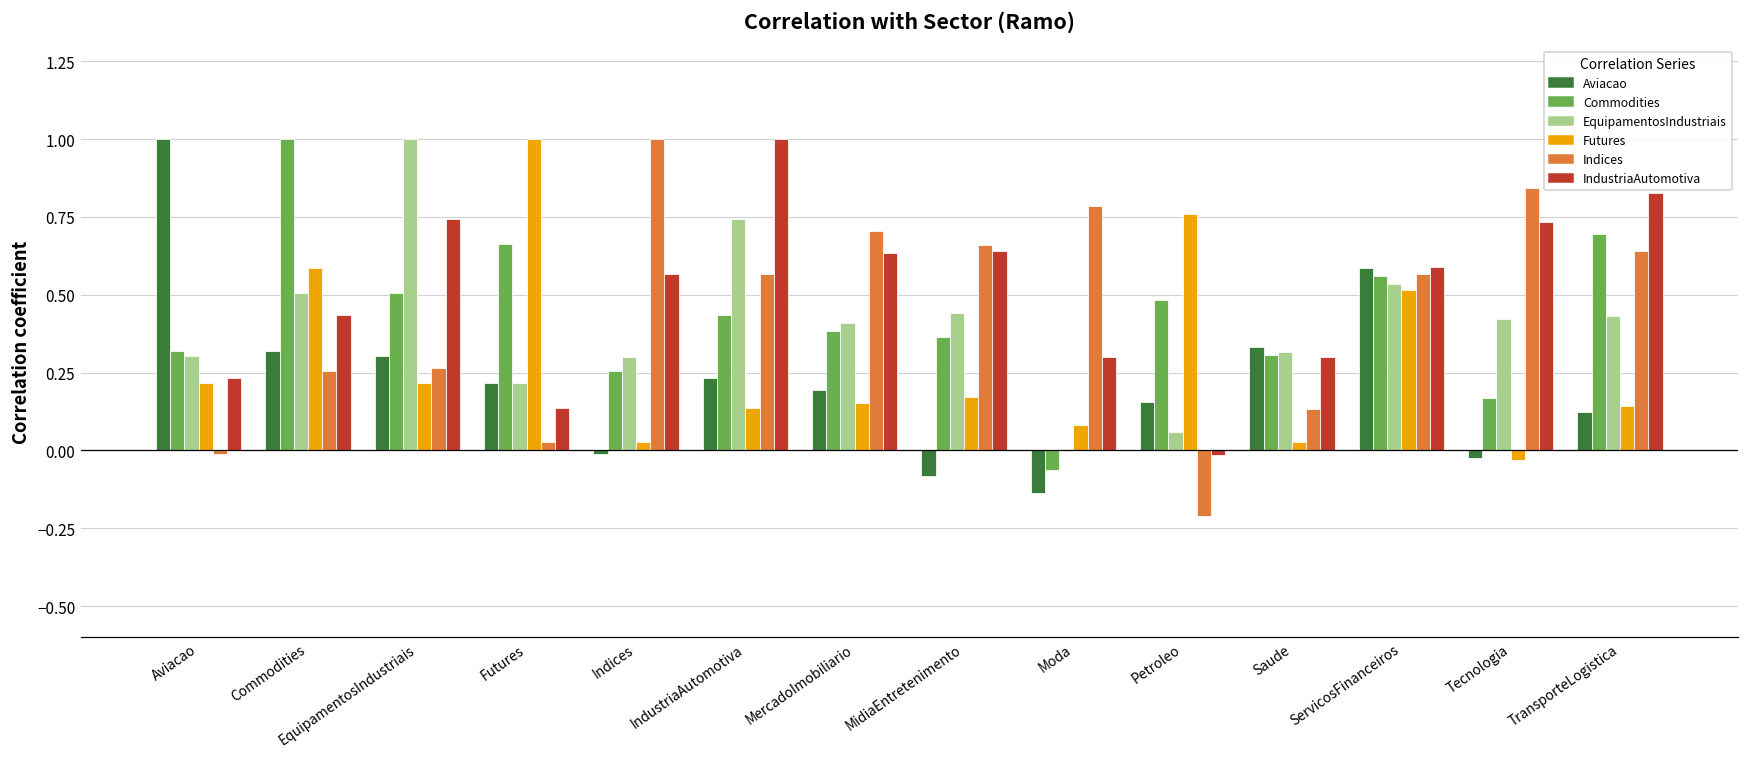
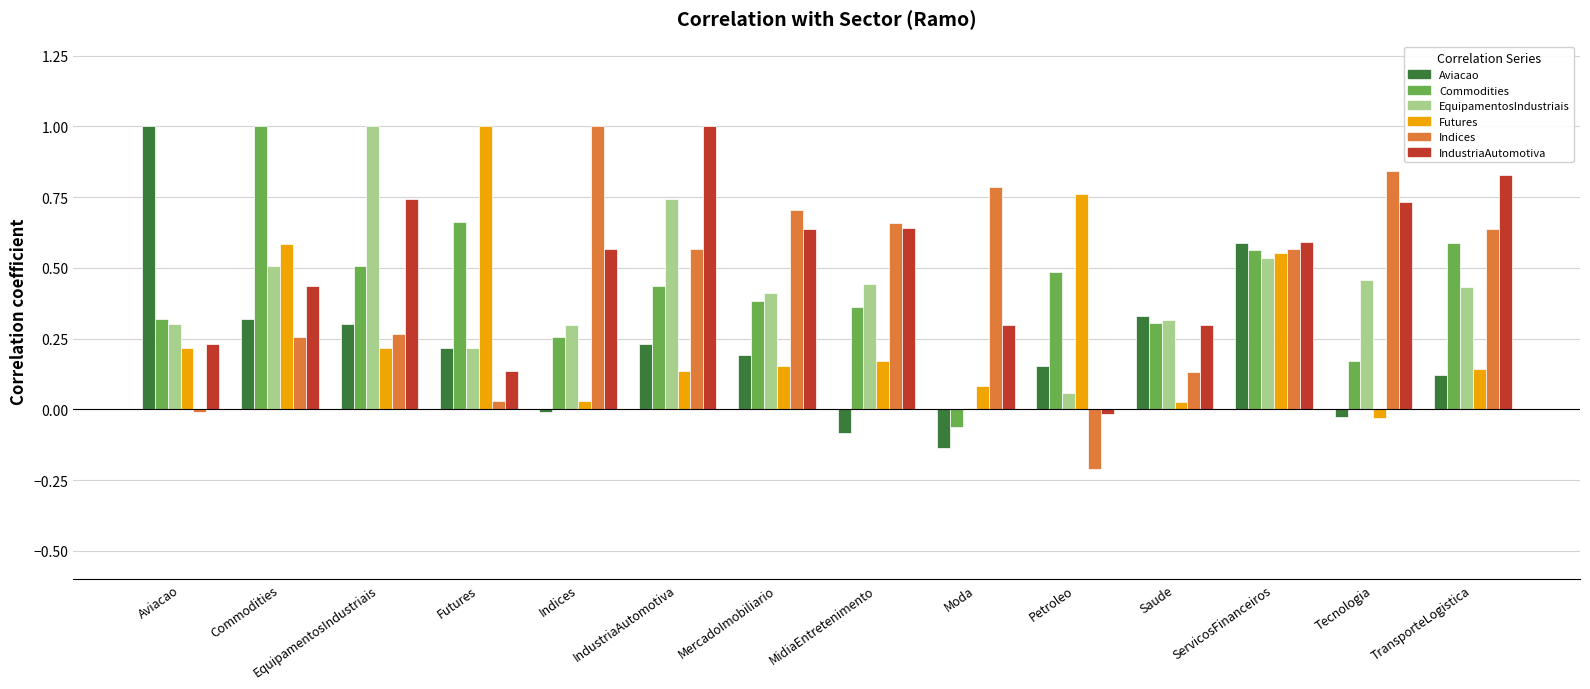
Futures, ServicosFinanceiros: 0.51 -> 0.55
EquipamentosIndustriais, Tecnologia: 0.42 -> 0.46
Commodities, TransporteLogistica: 0.69 -> 0.59
